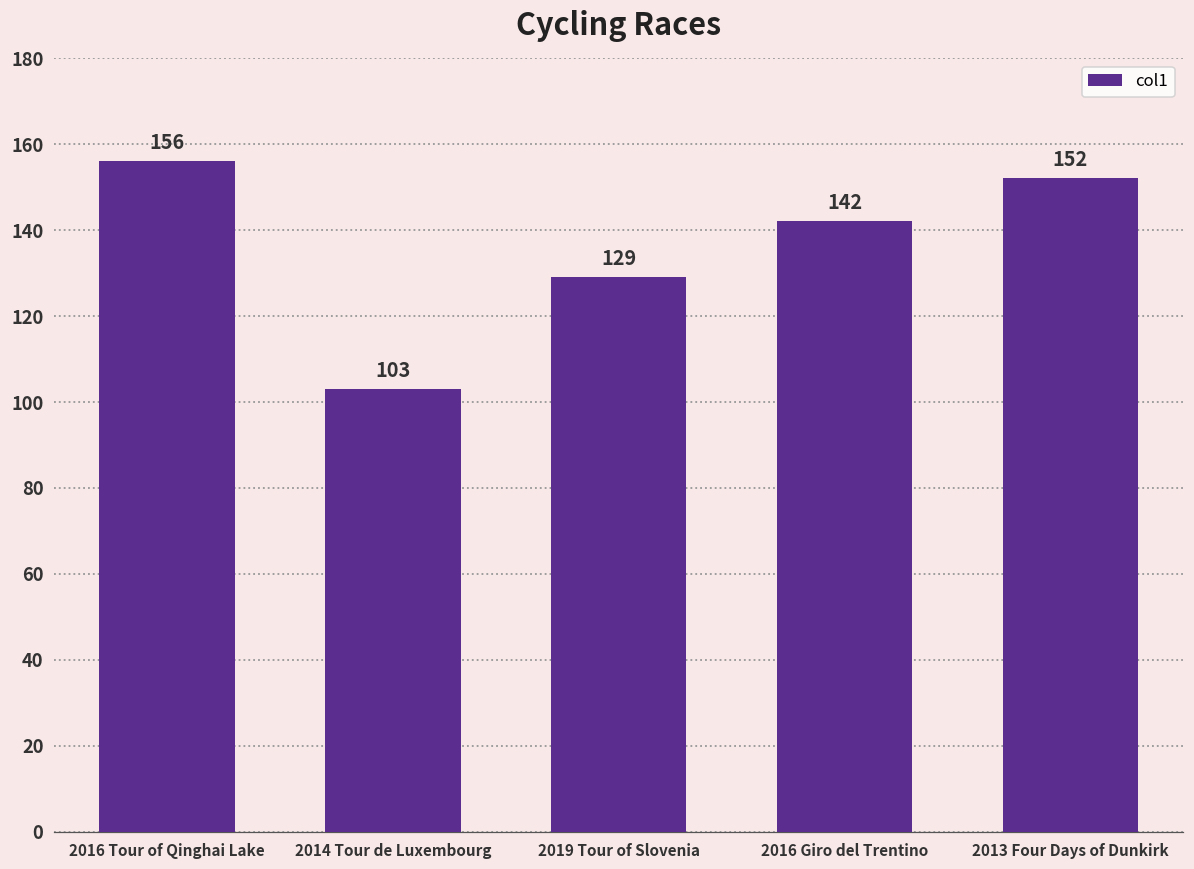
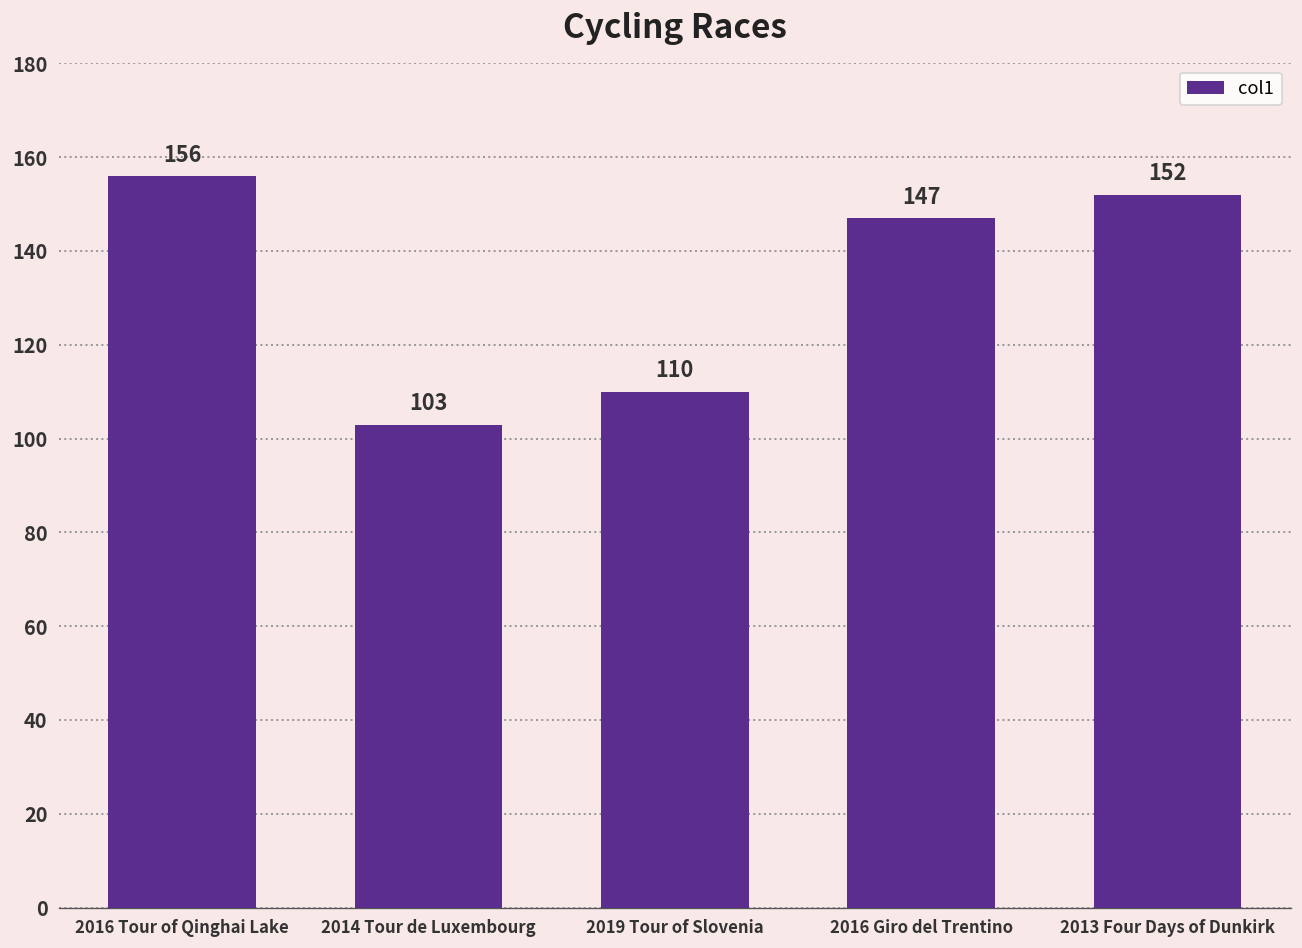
2019 Tour of Slovenia: 129 -> 110
2016 Giro del Trentino: 142 -> 147
